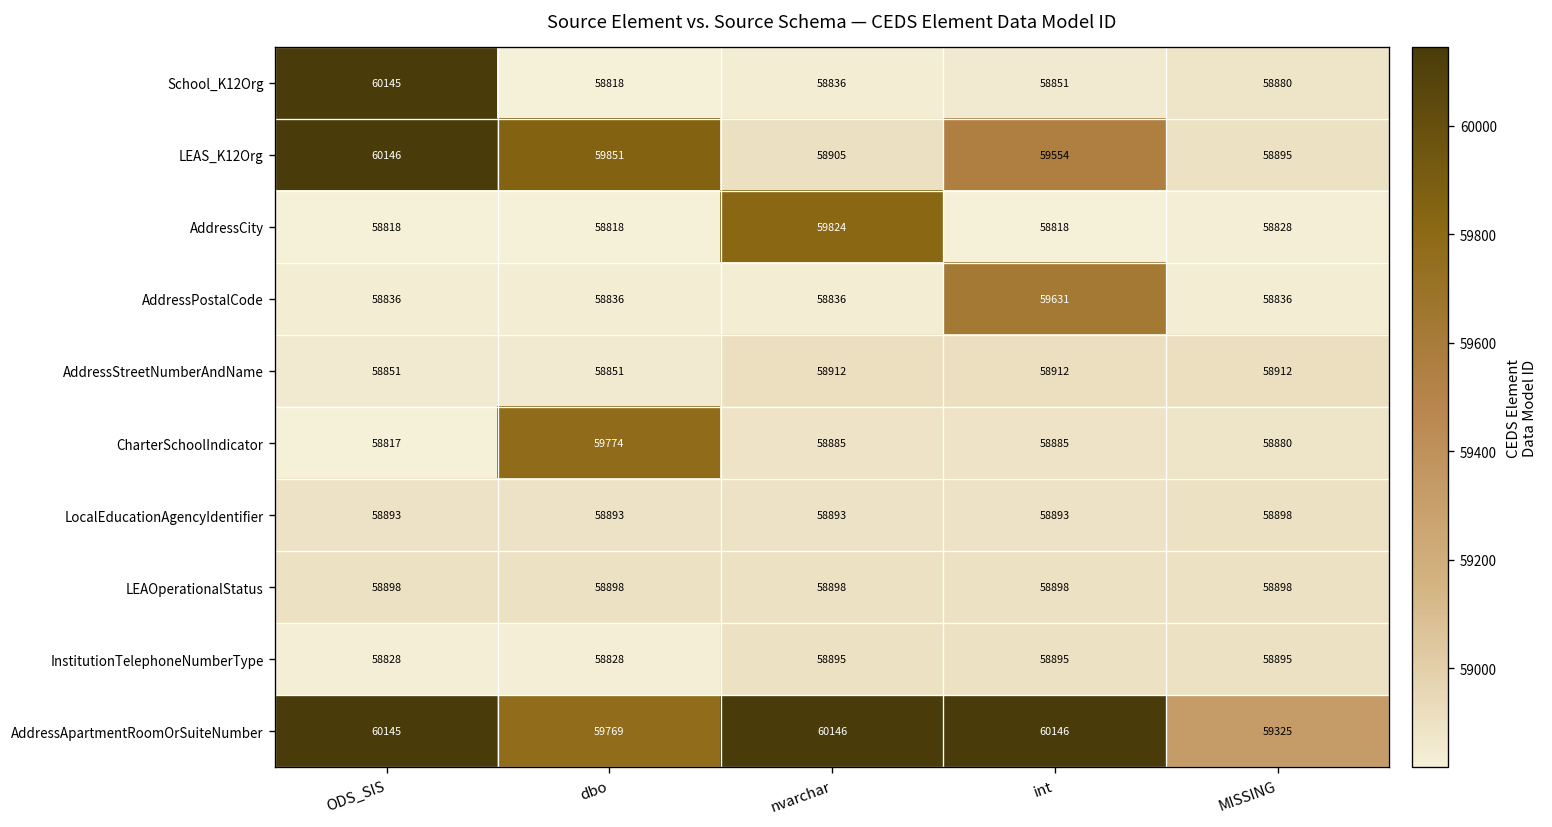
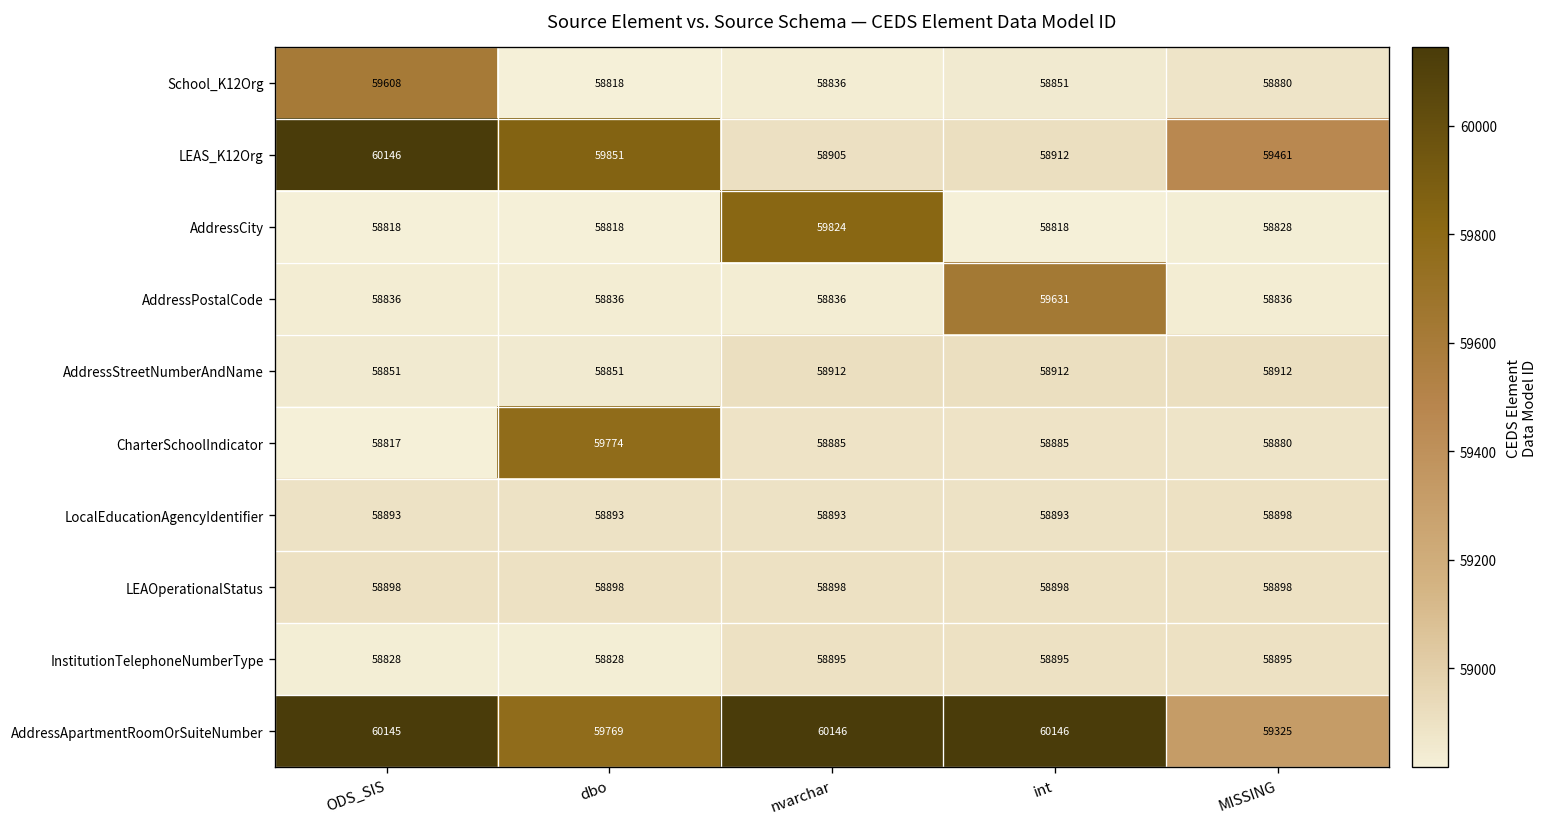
School_K12Org, ODS_SIS: 60145 -> 59608
LEAS_K12Org, int: 59554 -> 58912
LEAS_K12Org, MISSING: 58895 -> 59461
